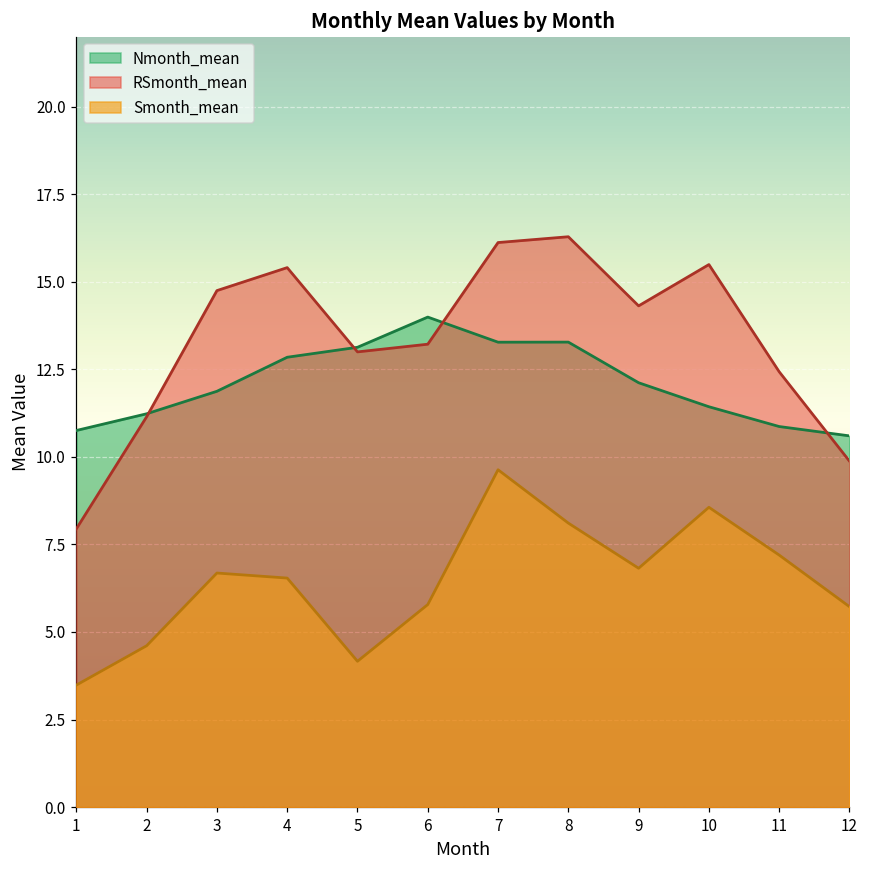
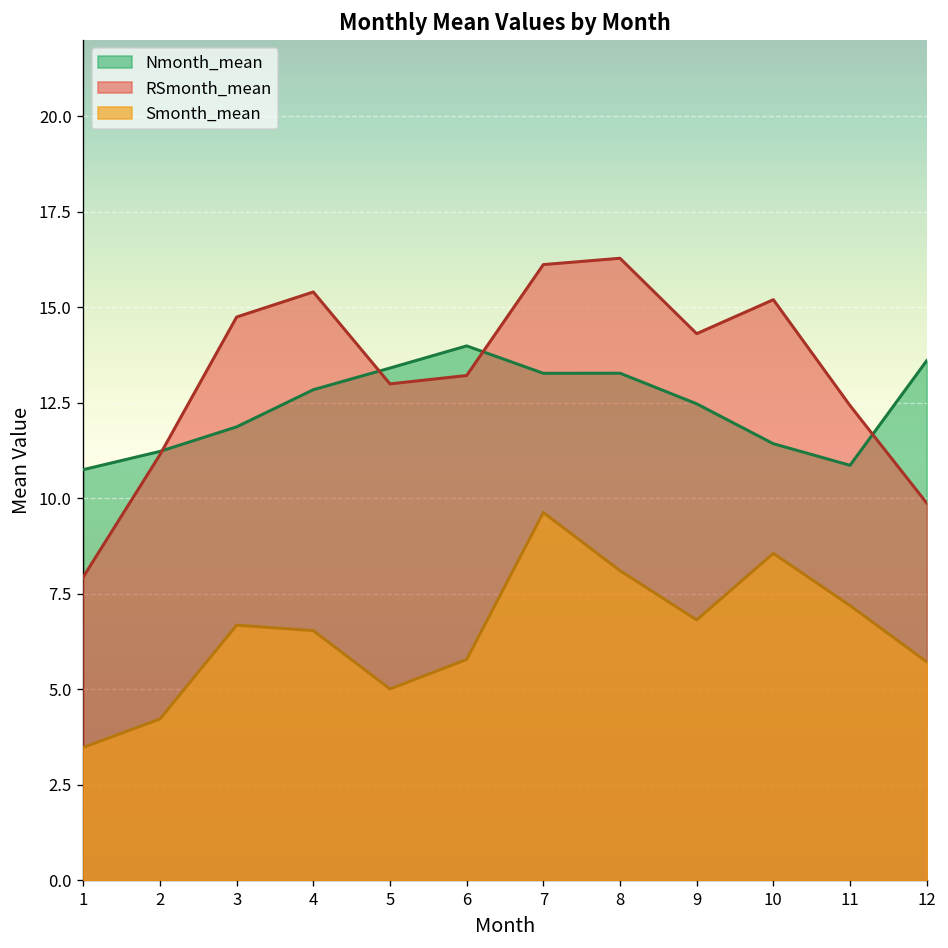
Smonth_mean, 2: 4.6 -> 4.2
Nmonth_mean, 5: 13.1 -> 13.4
Smonth_mean, 5: 4.2 -> 5.0
Nmonth_mean, 9: 12.1 -> 12.5
RSmonth_mean, 10: 15.5 -> 15.2
Nmonth_mean, 12: 10.6 -> 13.6
